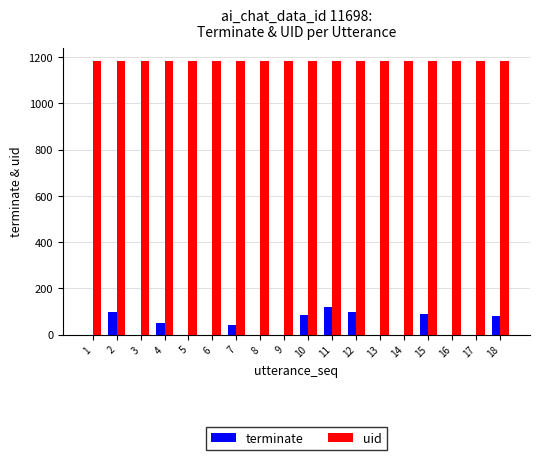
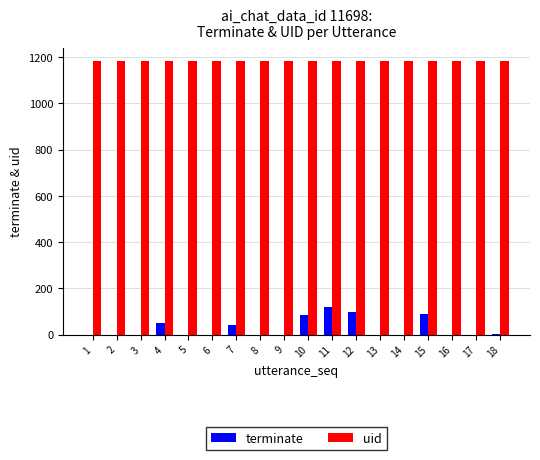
terminate, 2: 100 -> 0
terminate, 18: 80 -> 0
